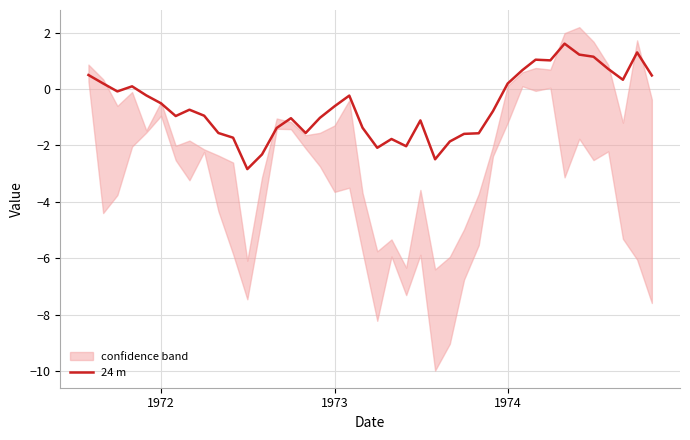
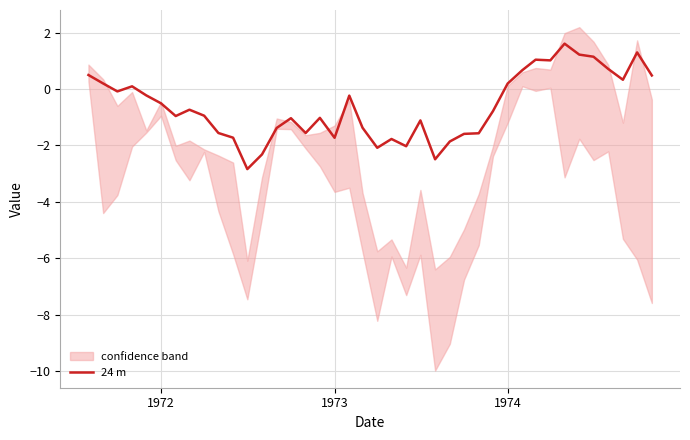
24 m, 1973: -0.6 -> -1.7
